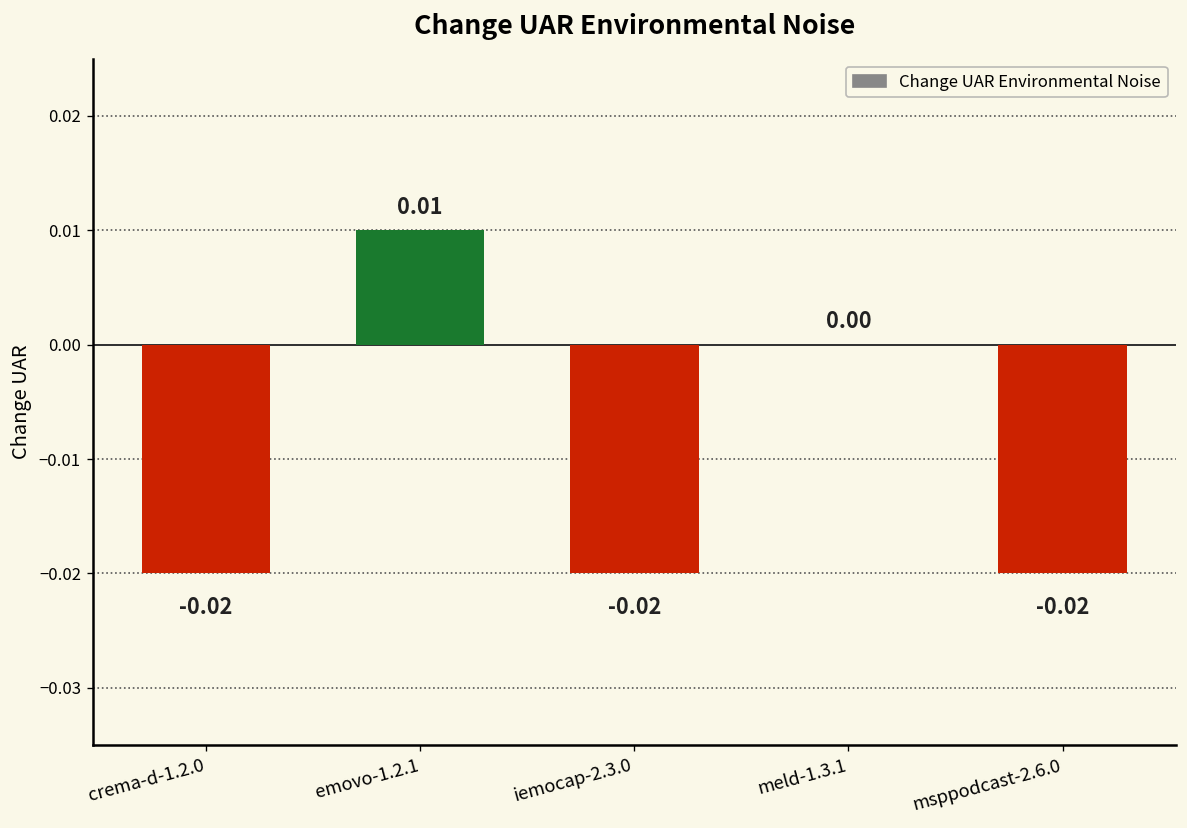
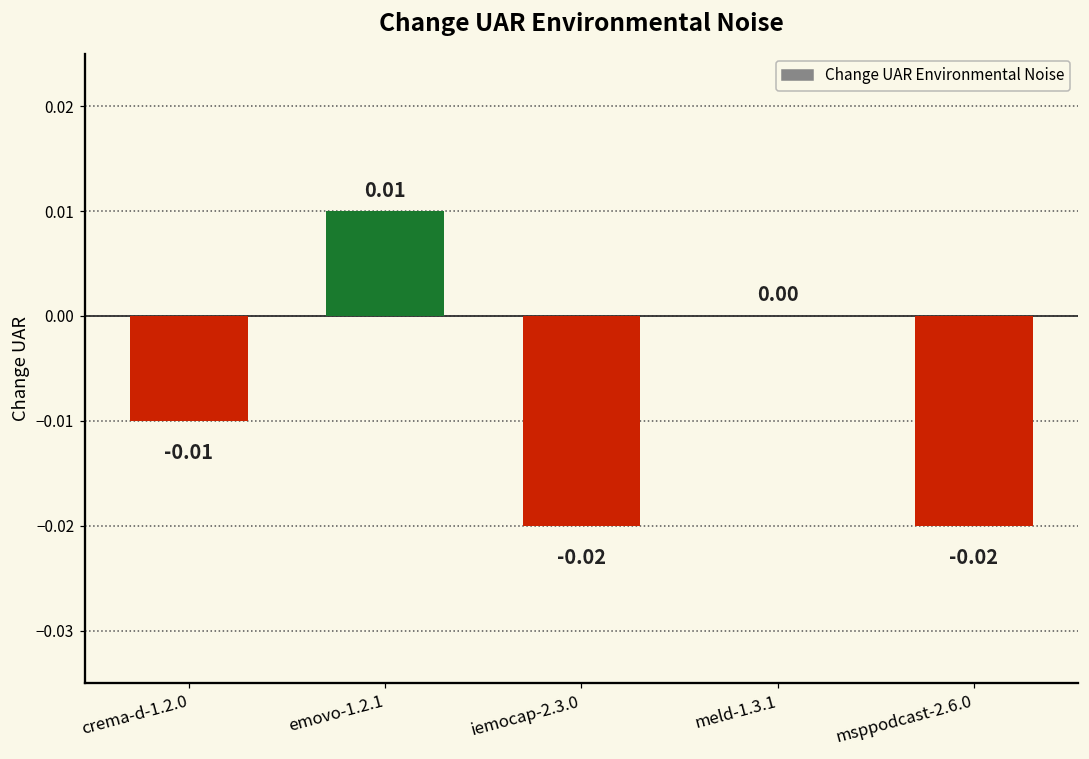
crema-d-1.2.0: -0.02 -> -0.01
